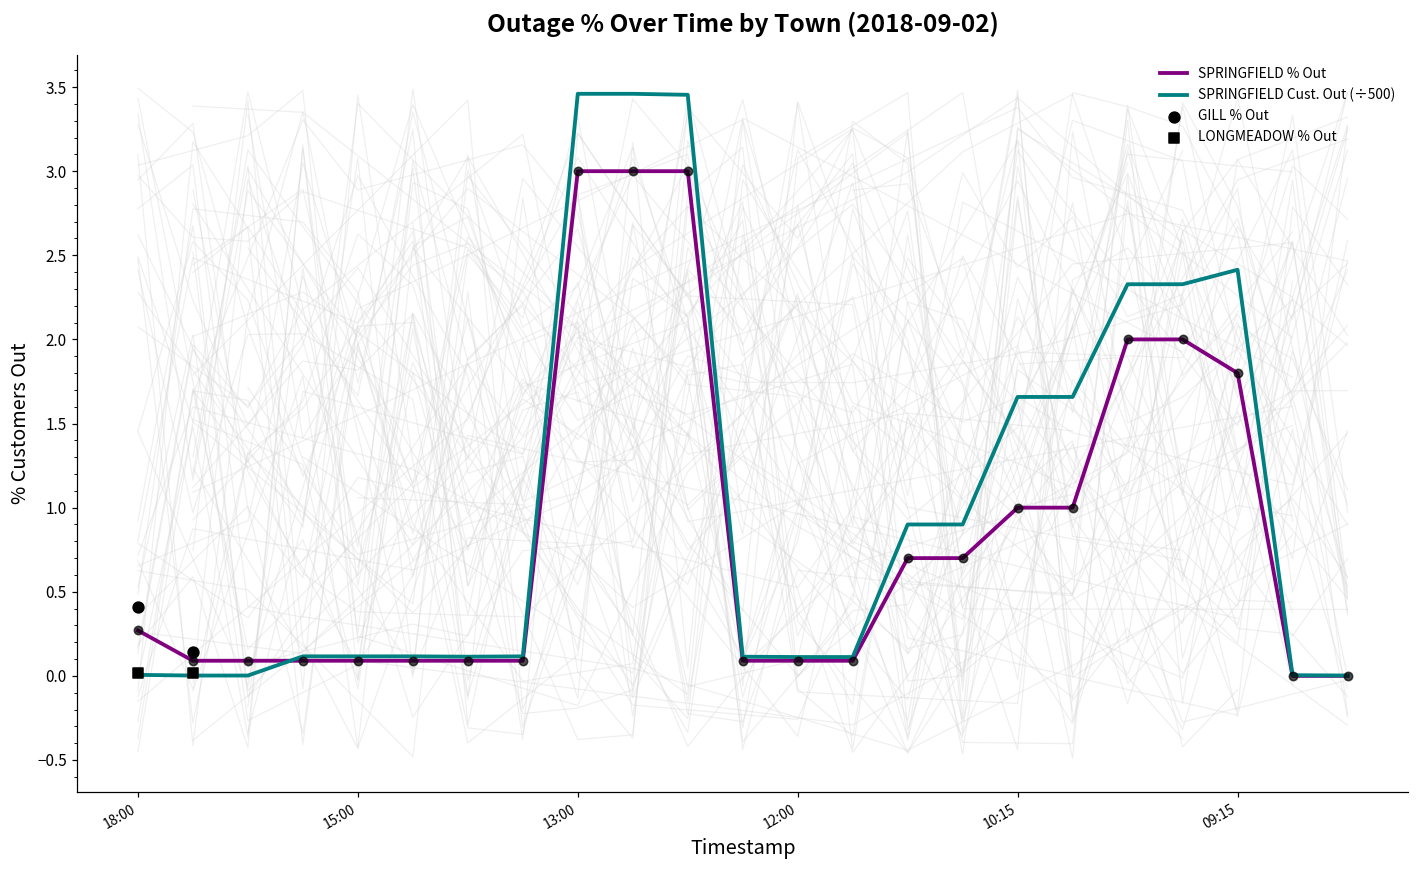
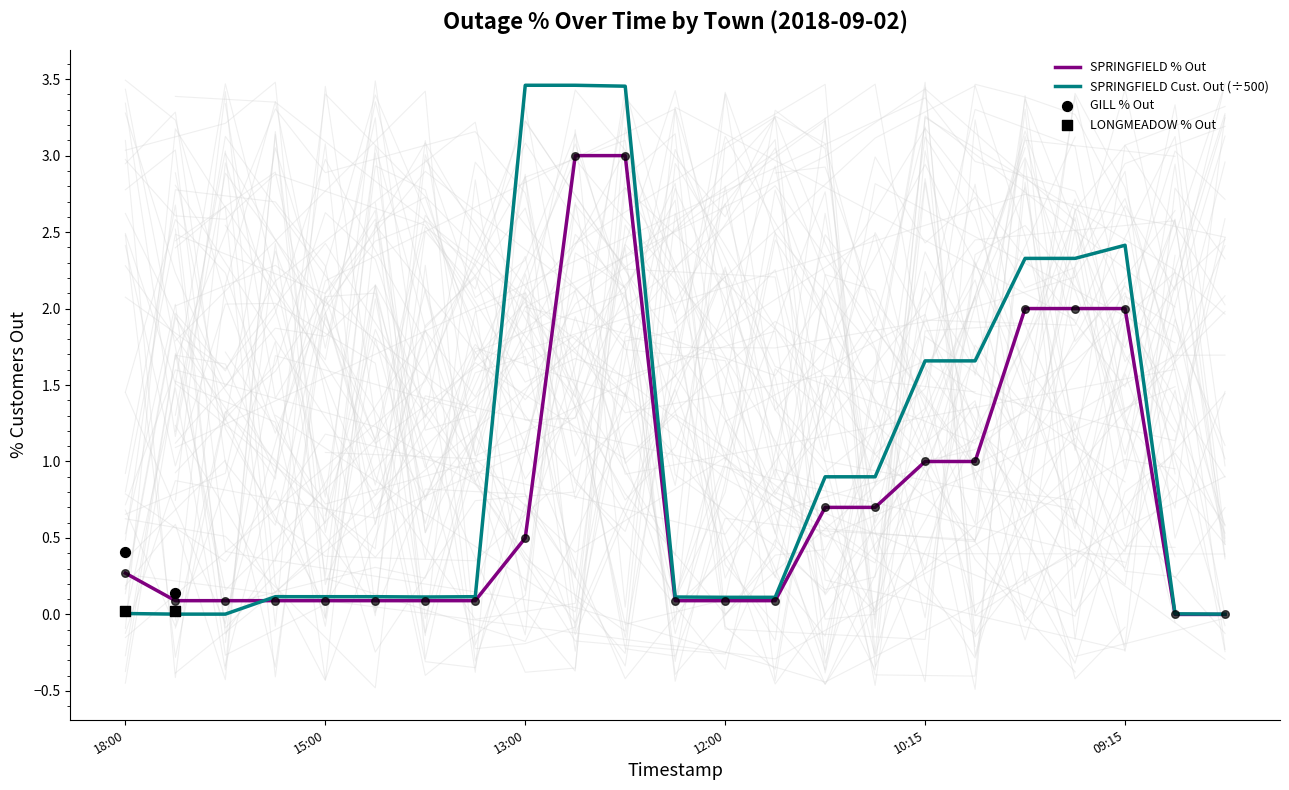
SPRINGFIELD % Out, 13:00: 3.0 -> 0.5
SPRINGFIELD % Out, 09:15: 1.8 -> 2.0
